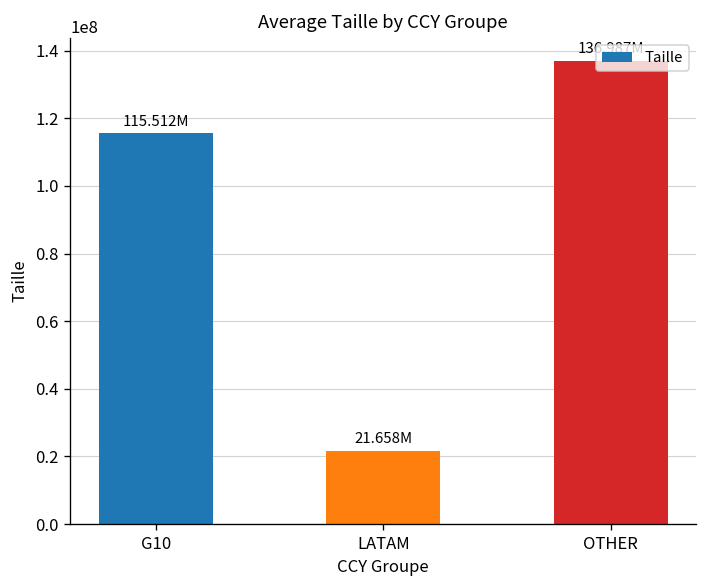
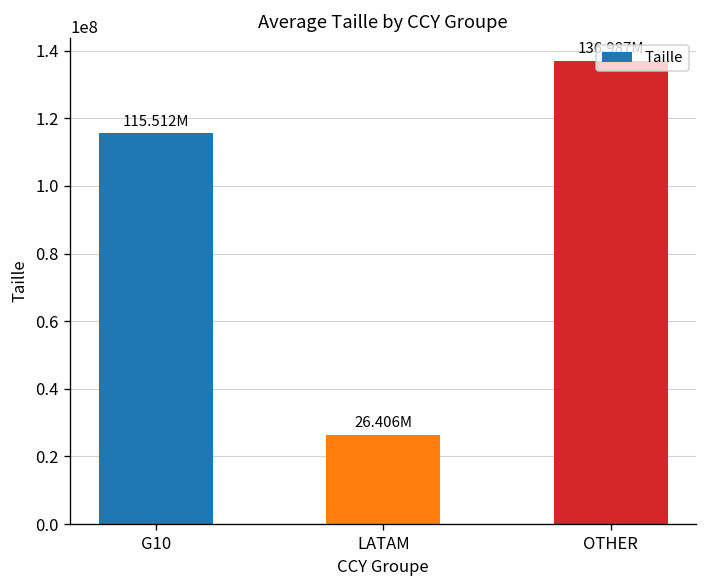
LATAM: 21.658M -> 26.406M
